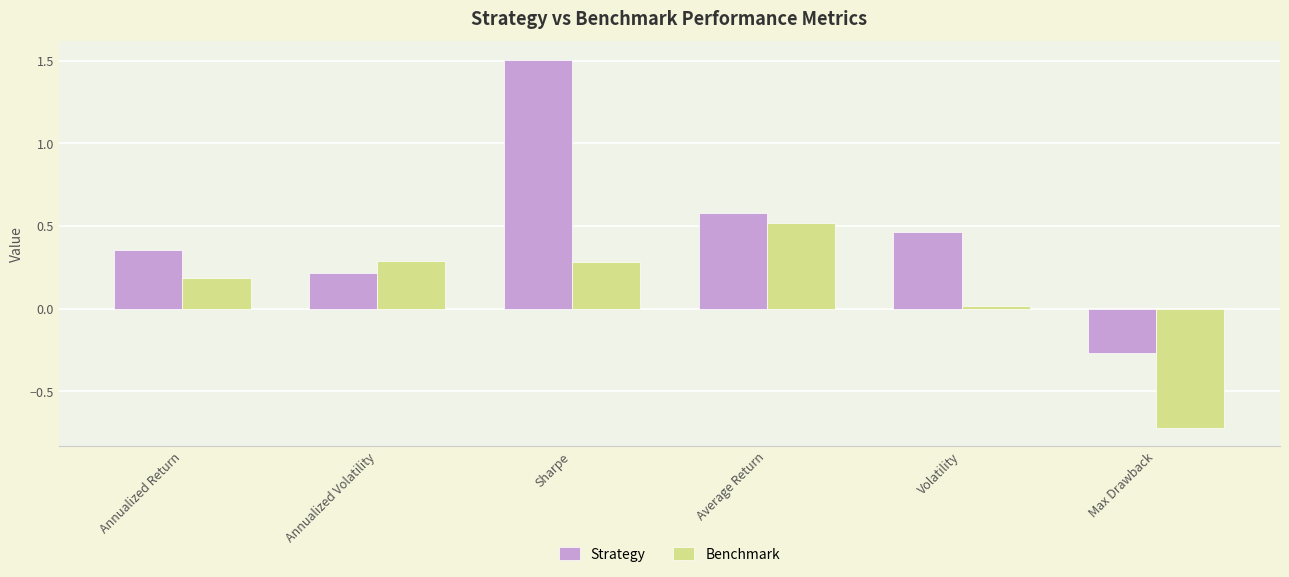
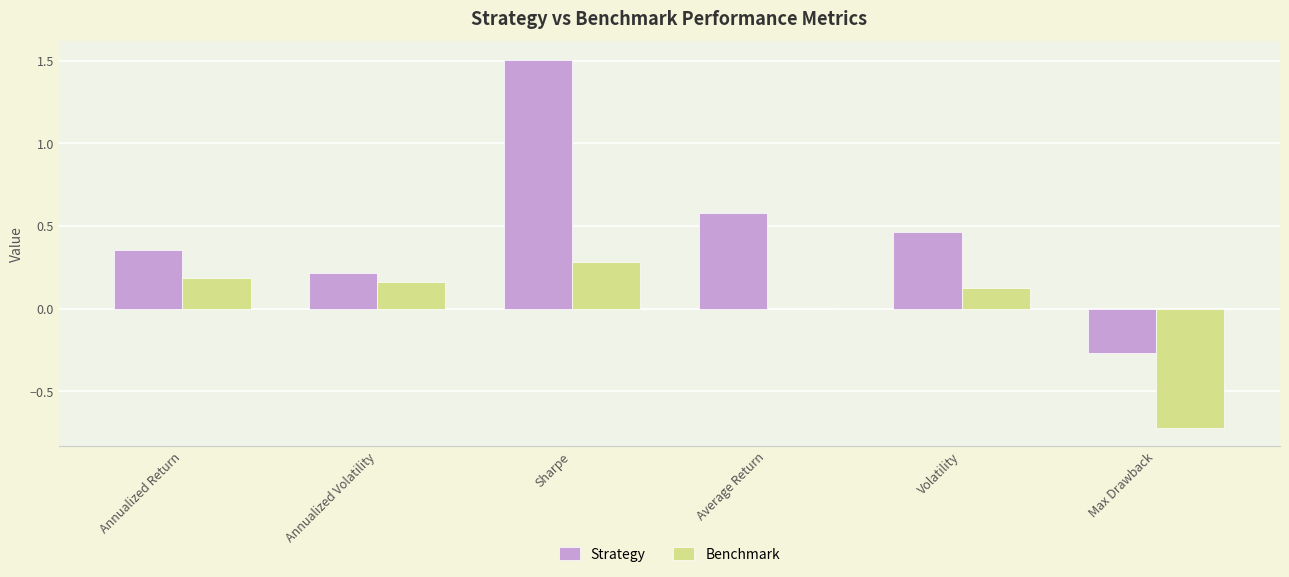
Benchmark, Annualized Volatility: 0.29 -> 0.16
Benchmark, Average Return: 0.52 -> 0.00
Benchmark, Volatility: 0.02 -> 0.12
